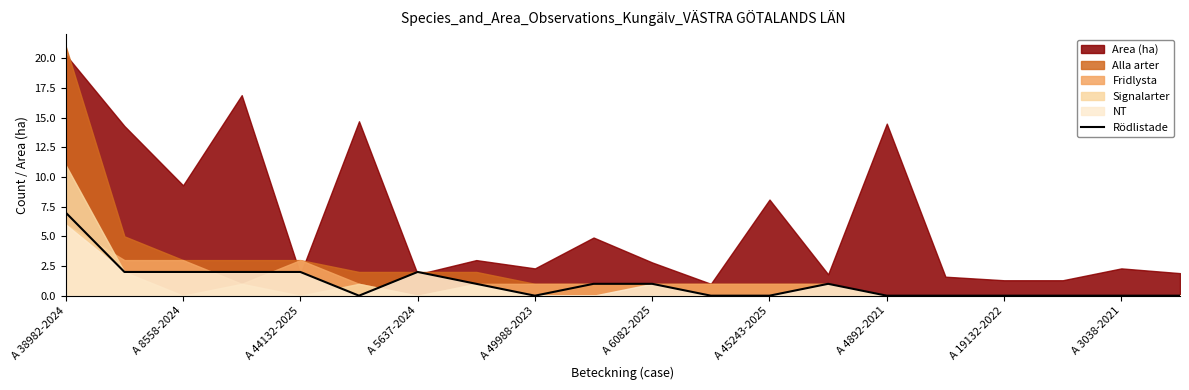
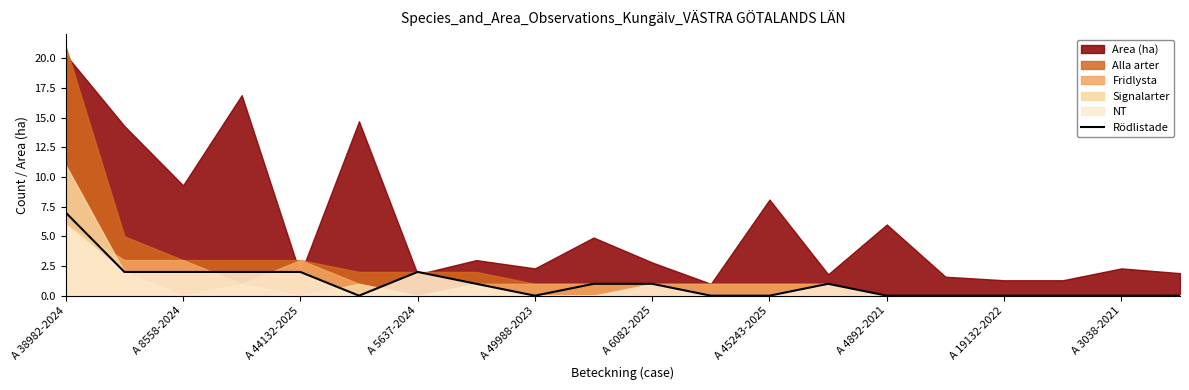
Area (ha), A 4892-2021: 14.5 -> 6.0
